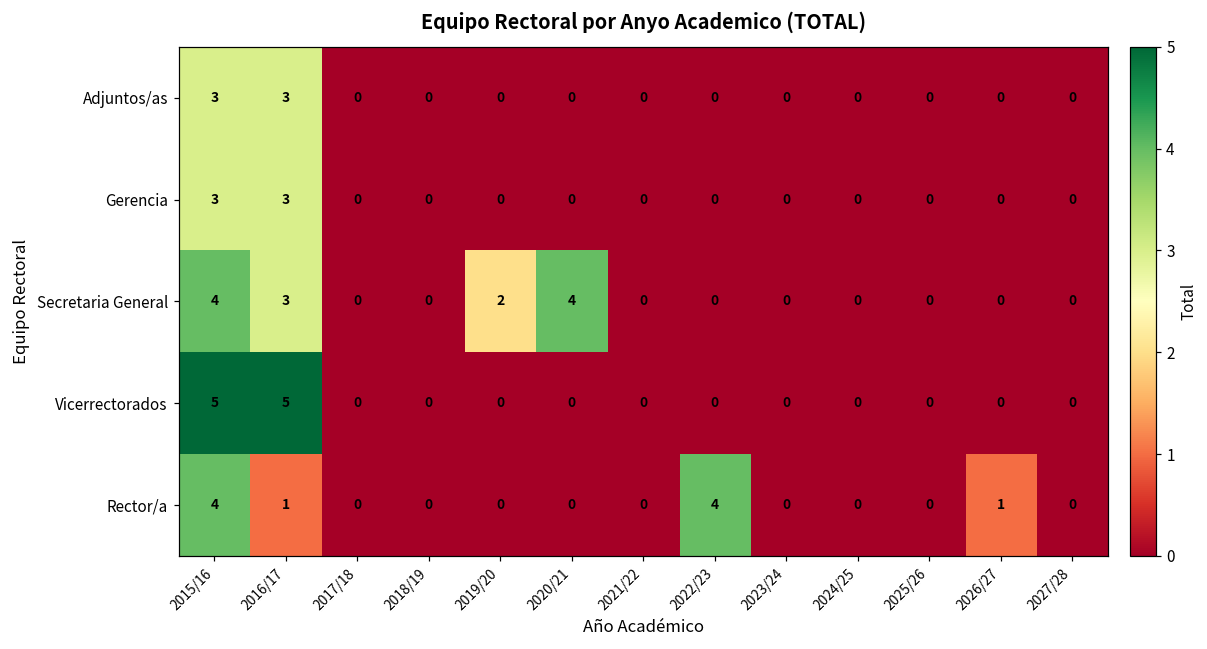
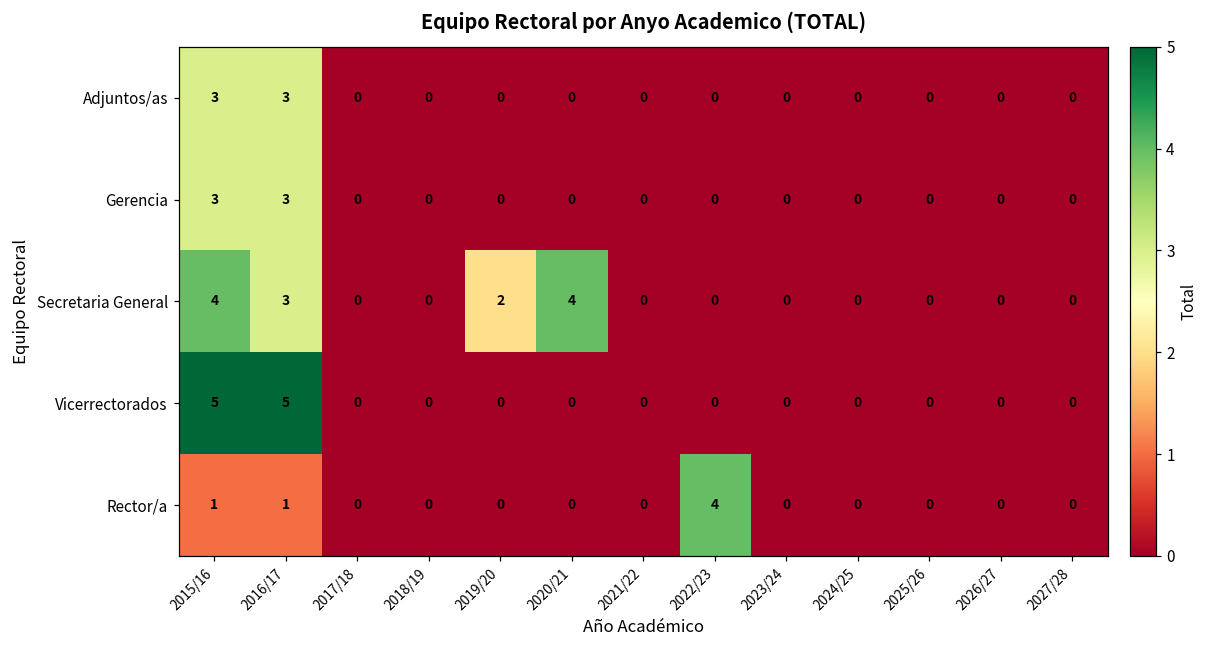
Rector/a, 2015/16: 4 -> 1
Rector/a, 2026/27: 1 -> 0
